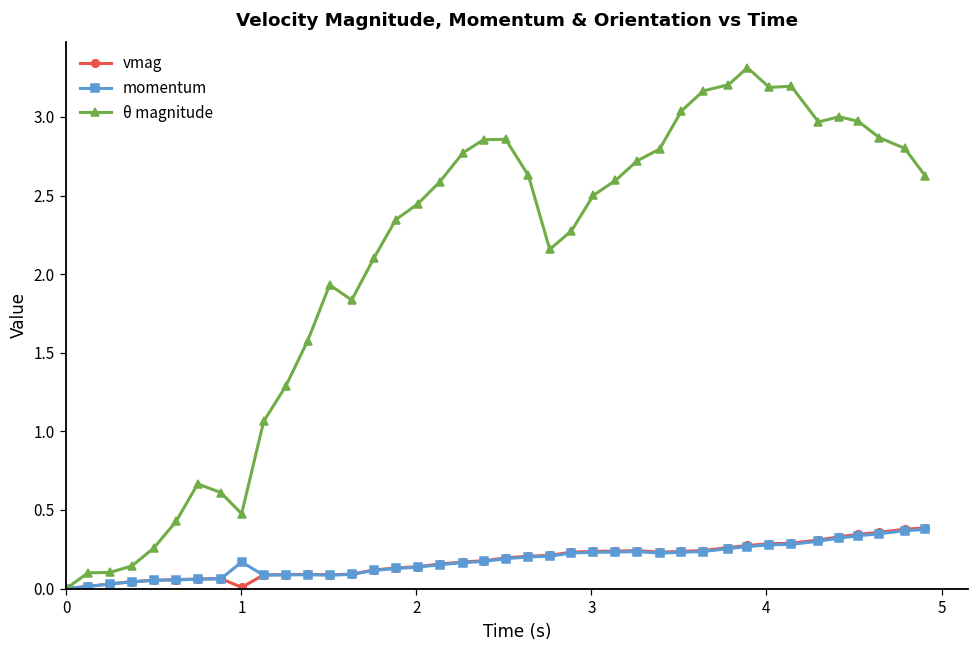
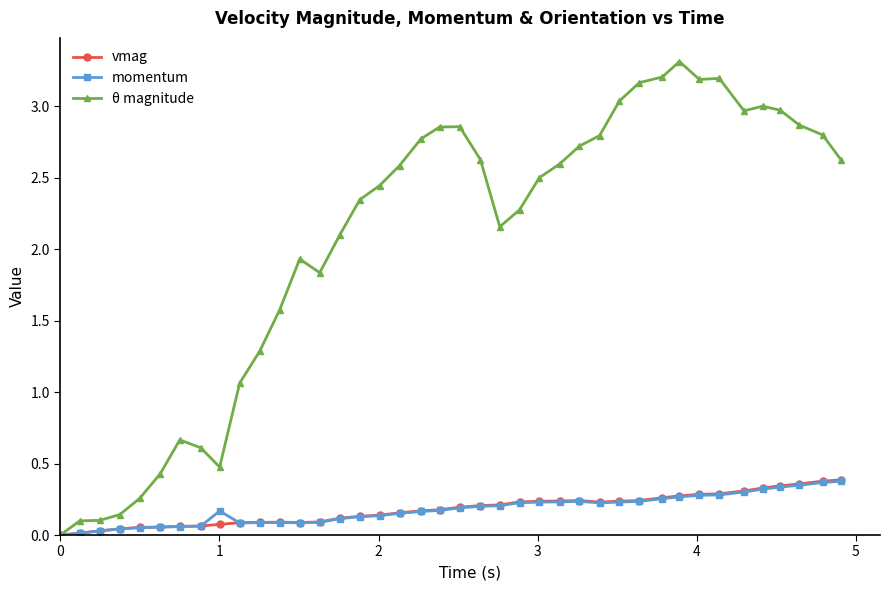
vmag, 1: 0.01 -> 0.07
